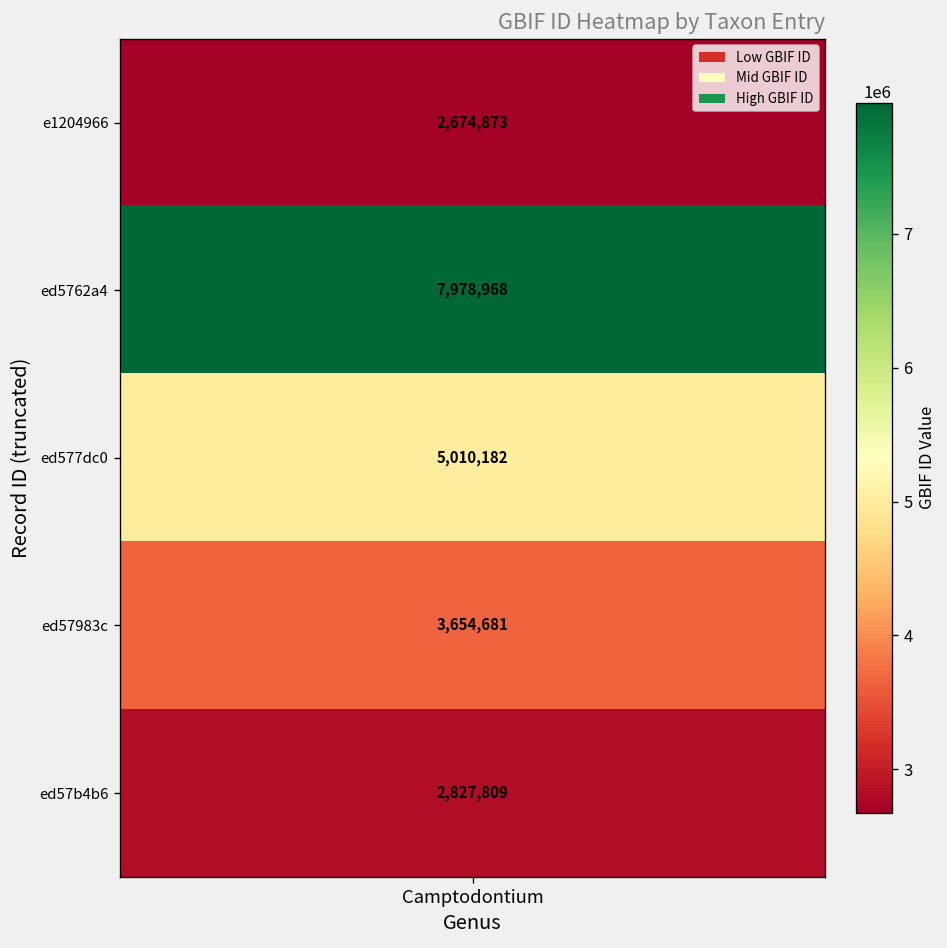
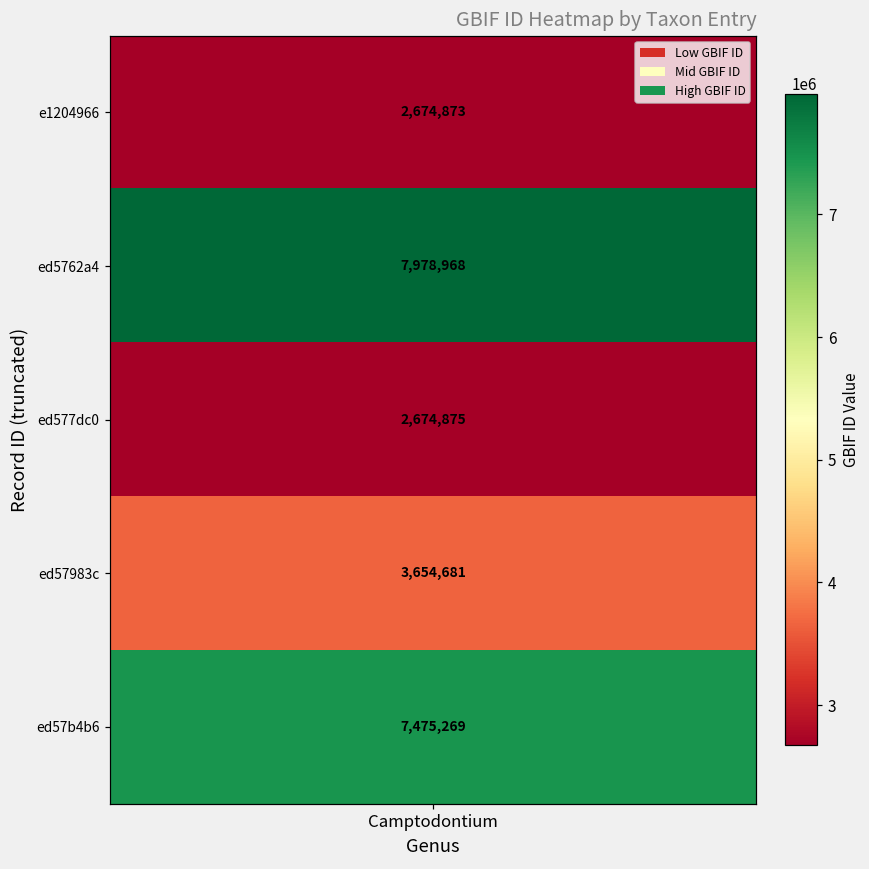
ed577dc0, Camptodontium: 5,010,182 -> 2,674,875
ed57b4b6, Camptodontium: 2,827,809 -> 7,475,269
